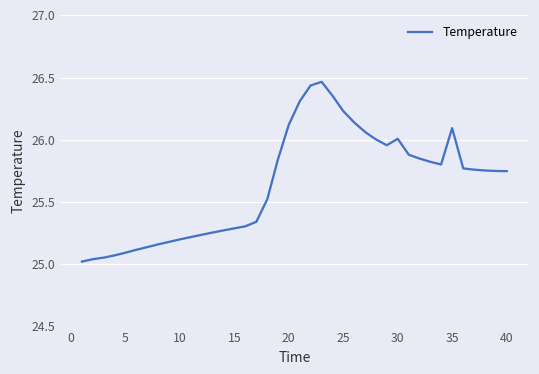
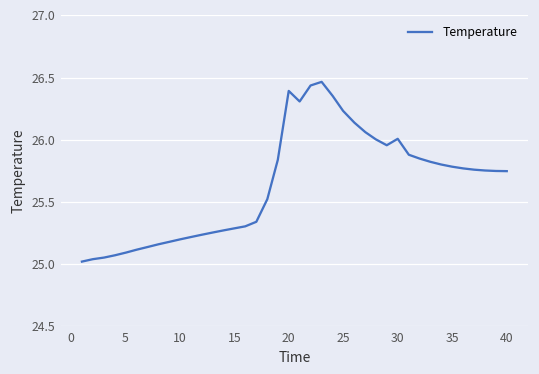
20: 26.12 -> 26.39
35: 26.09 -> 25.78
